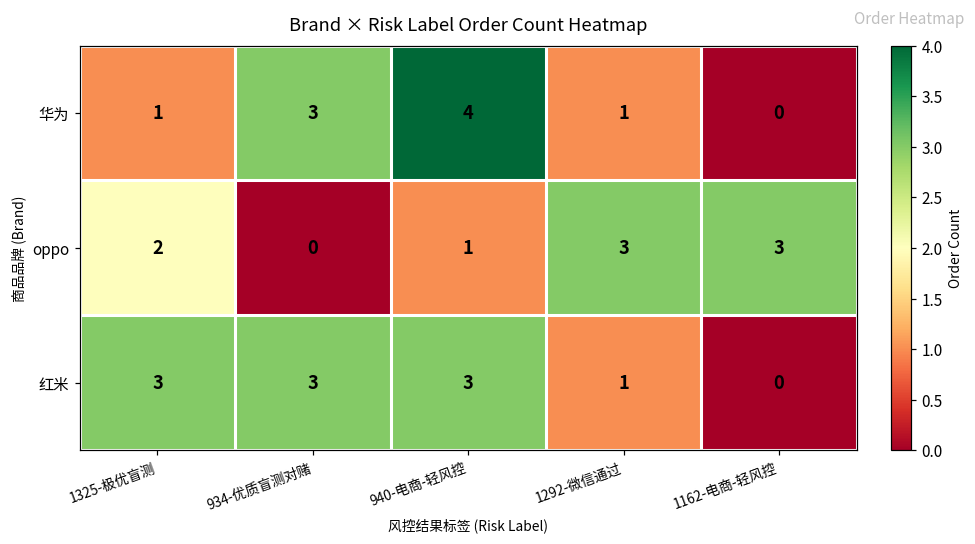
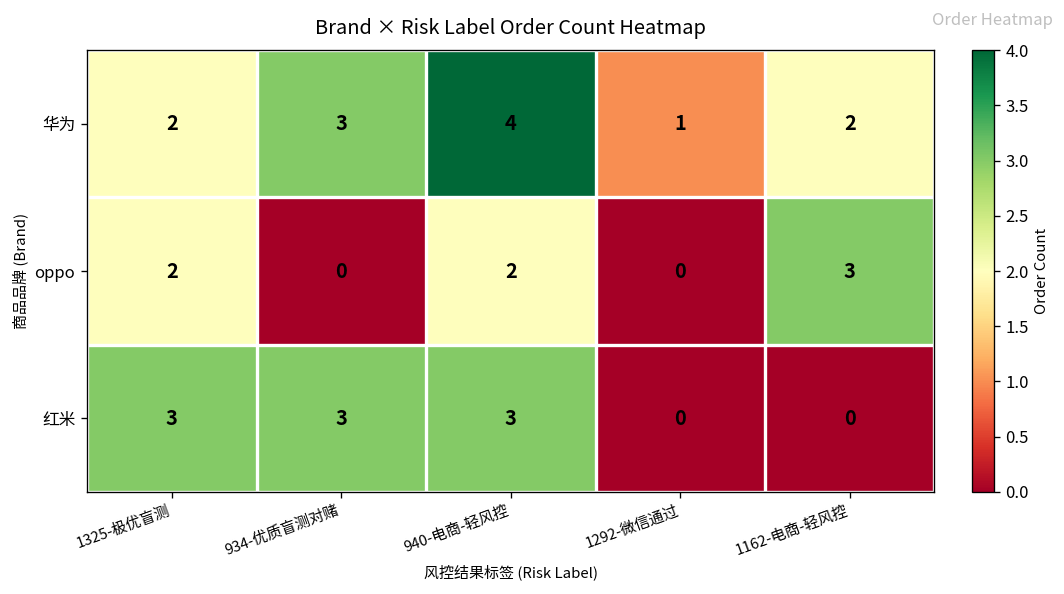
华为, 1325-极优盲测: 1 -> 2
华为, 1162-电商-轻风控: 0 -> 2
oppo, 940-电商-轻风控: 1 -> 2
oppo, 1292-微信通过: 3 -> 0
红米, 1292-微信通过: 1 -> 0
